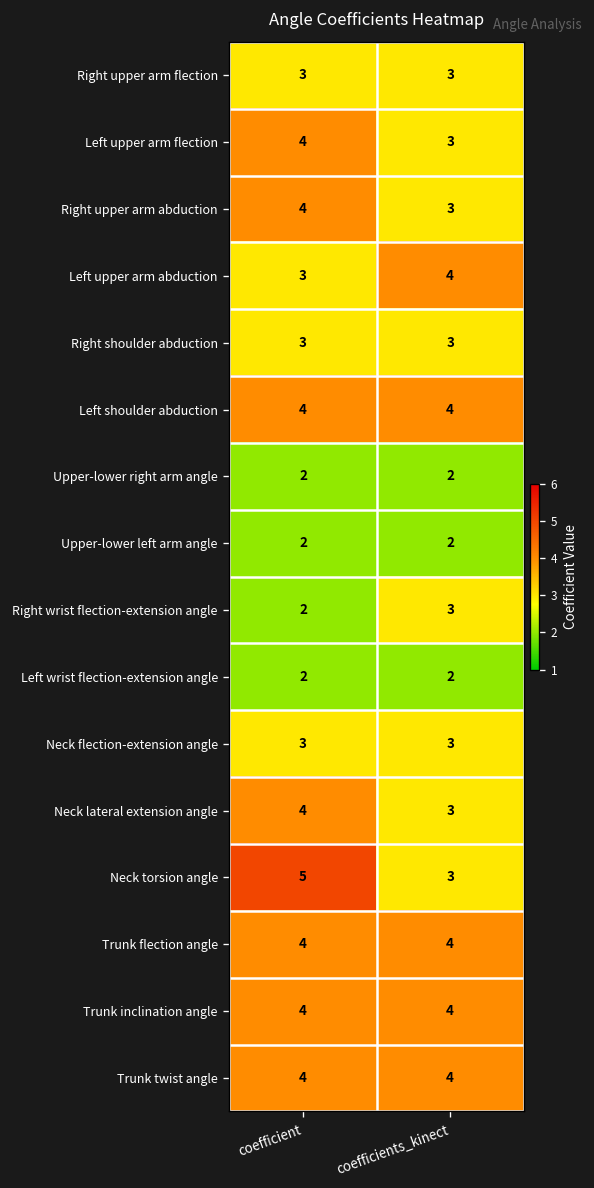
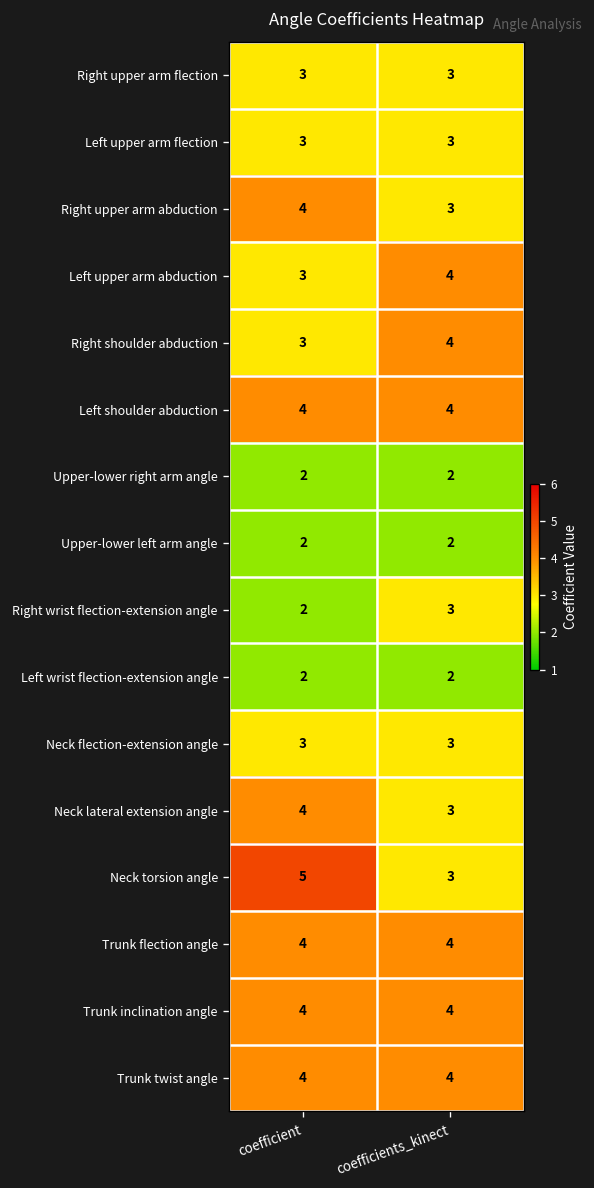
Left upper arm flection, coefficient: 4 -> 3
Right shoulder abduction, coefficients_kinect: 3 -> 4
